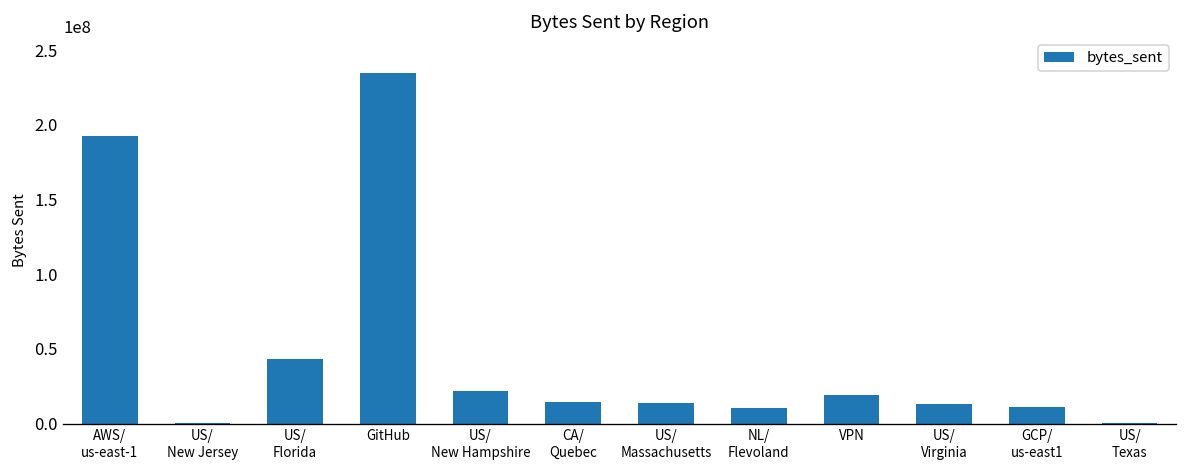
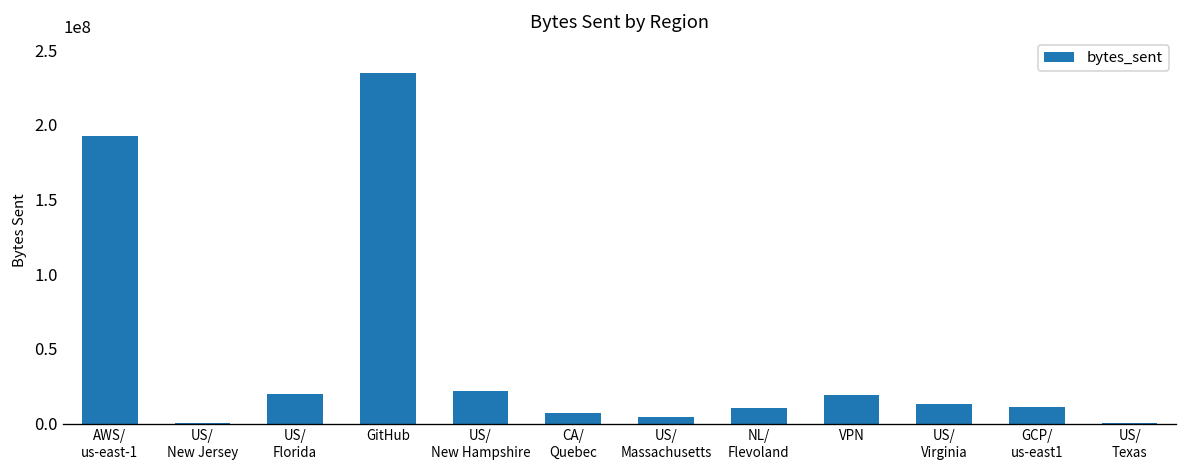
US/ Florida: 43000000 -> 20000000
CA/ Quebec: 15000000 -> 7000000
US/ Massachusetts: 14000000 -> 4000000
